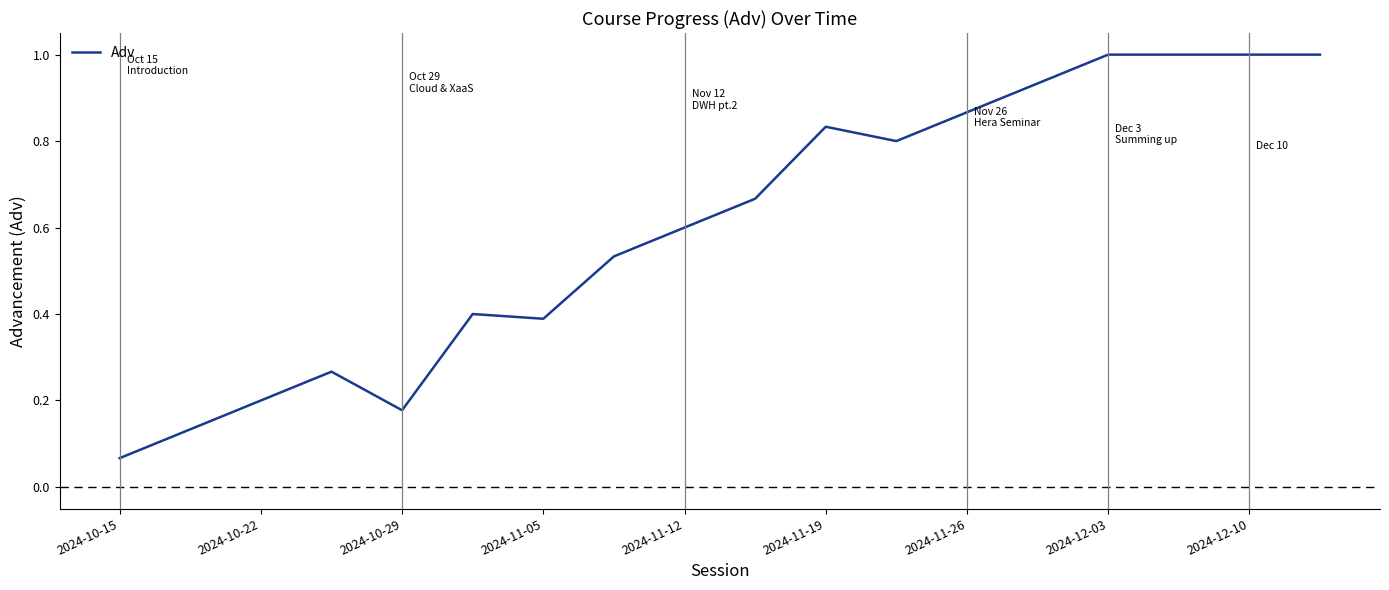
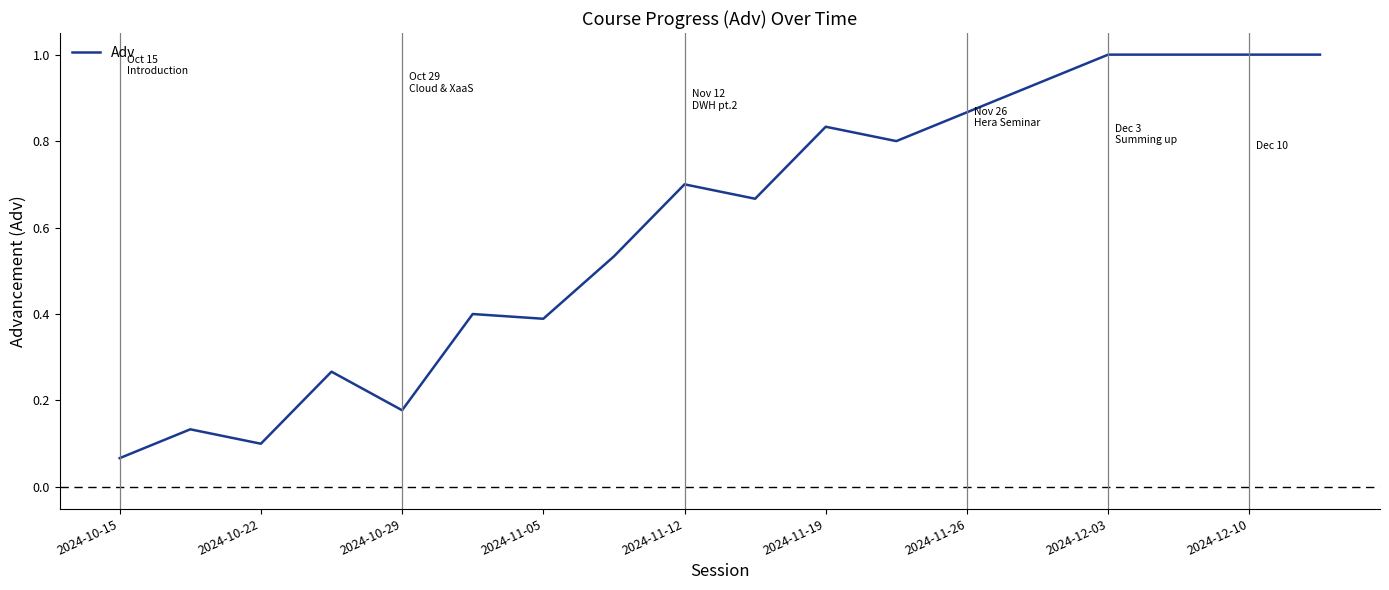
2024-10-22: 0.2 -> 0.1
2024-11-12: 0.6 -> 0.7
